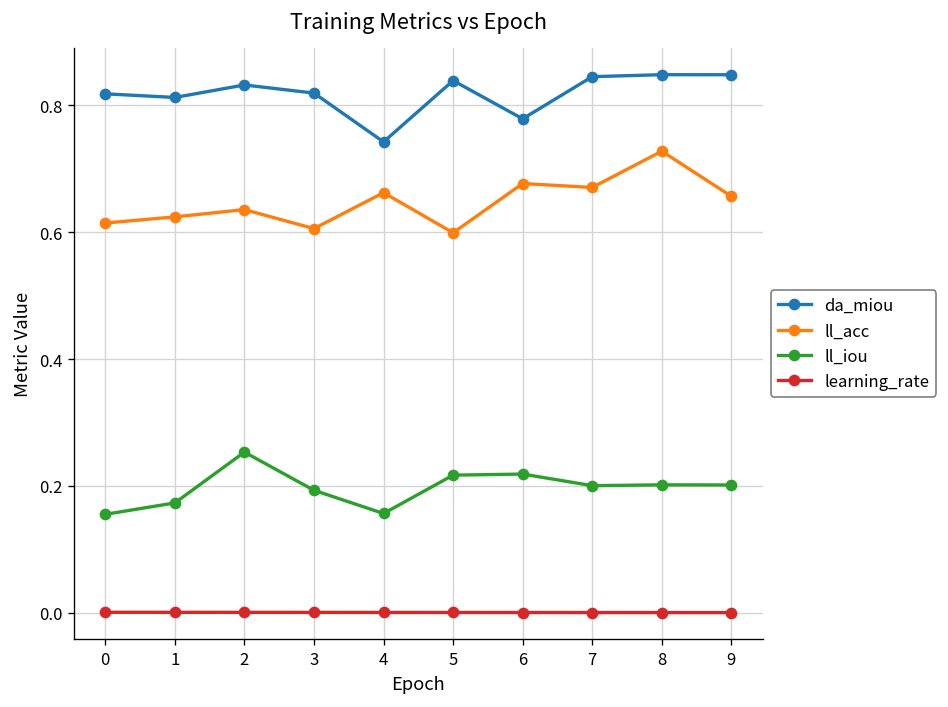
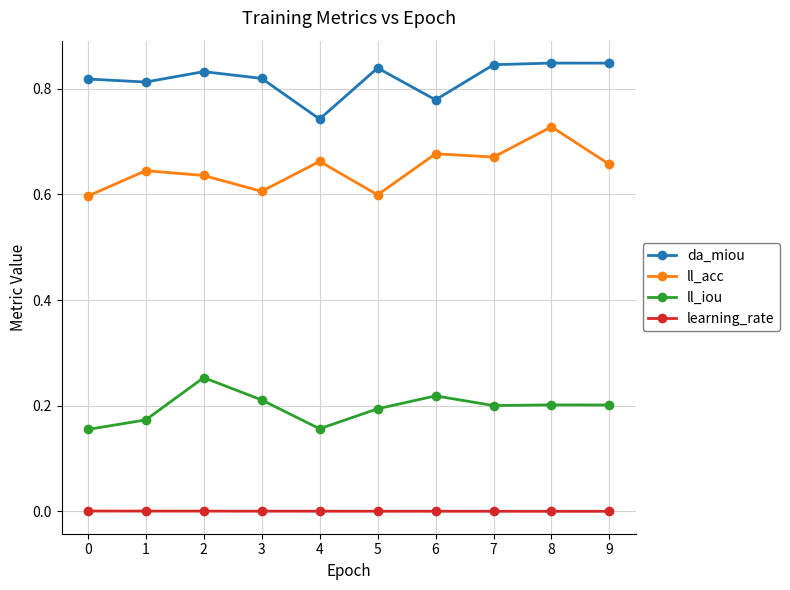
ll_acc, 0: 0.61 -> 0.60
ll_acc, 1: 0.62 -> 0.64
ll_iou, 3: 0.19 -> 0.21
ll_iou, 5: 0.22 -> 0.19
